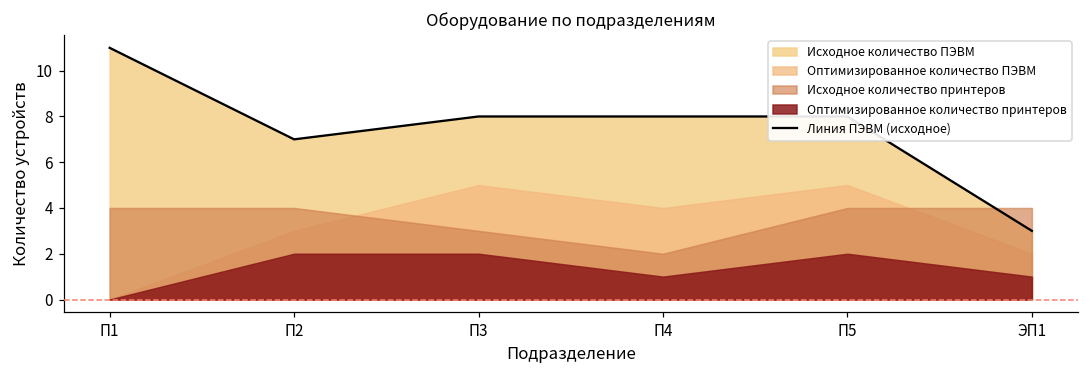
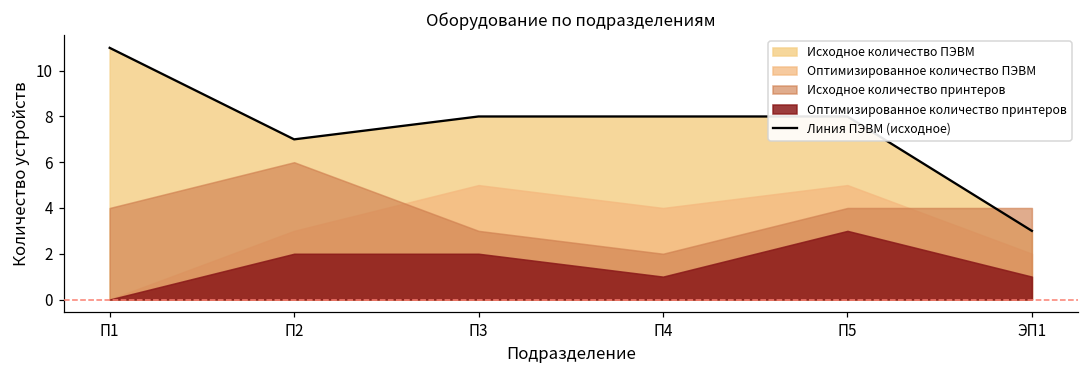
Исходное количество принтеров, П2: 4 -> 6
Оптимизированное количество принтеров, П5: 2 -> 3
